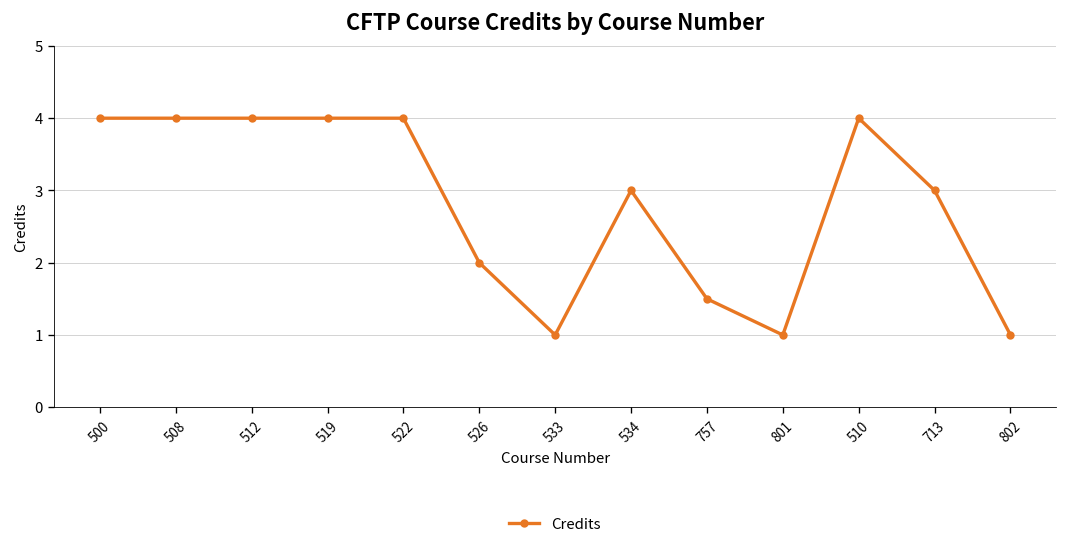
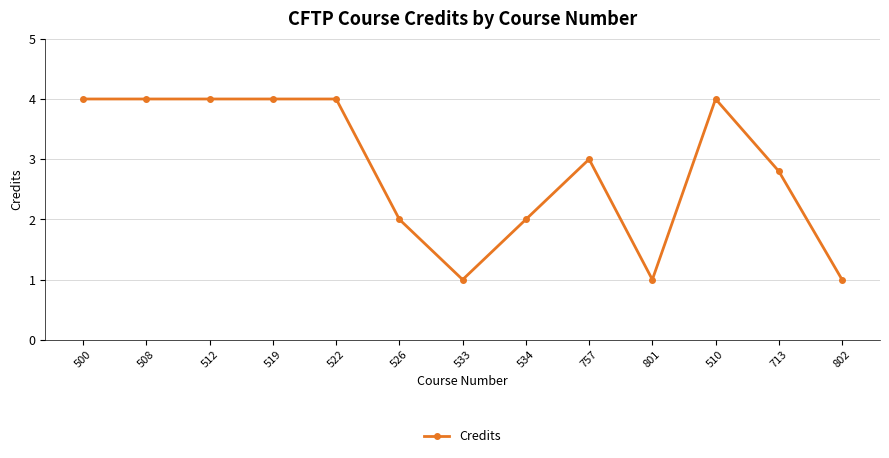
534: 3 -> 2
757: 1.5 -> 3.0
713: 3.0 -> 2.8
